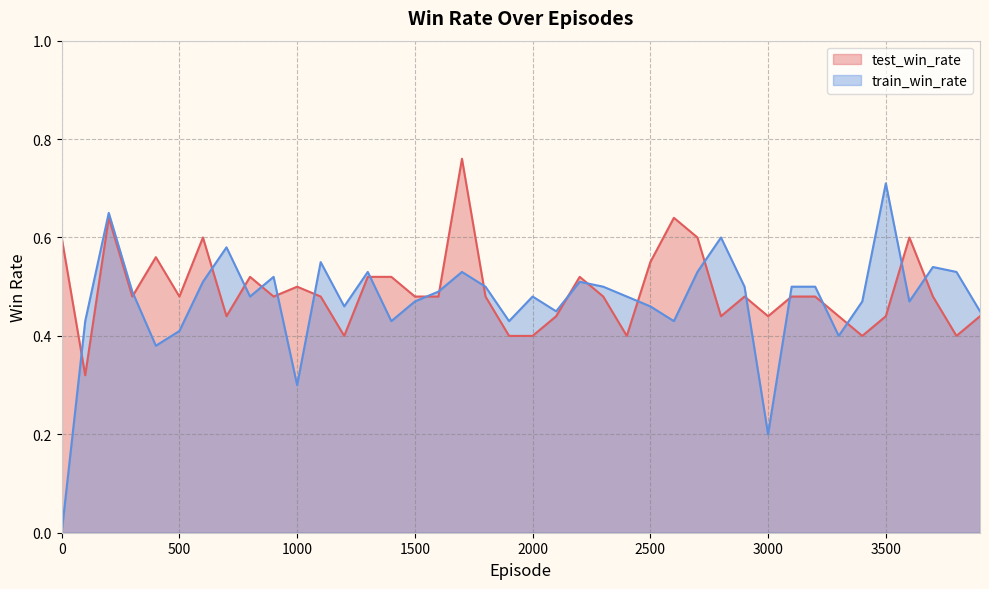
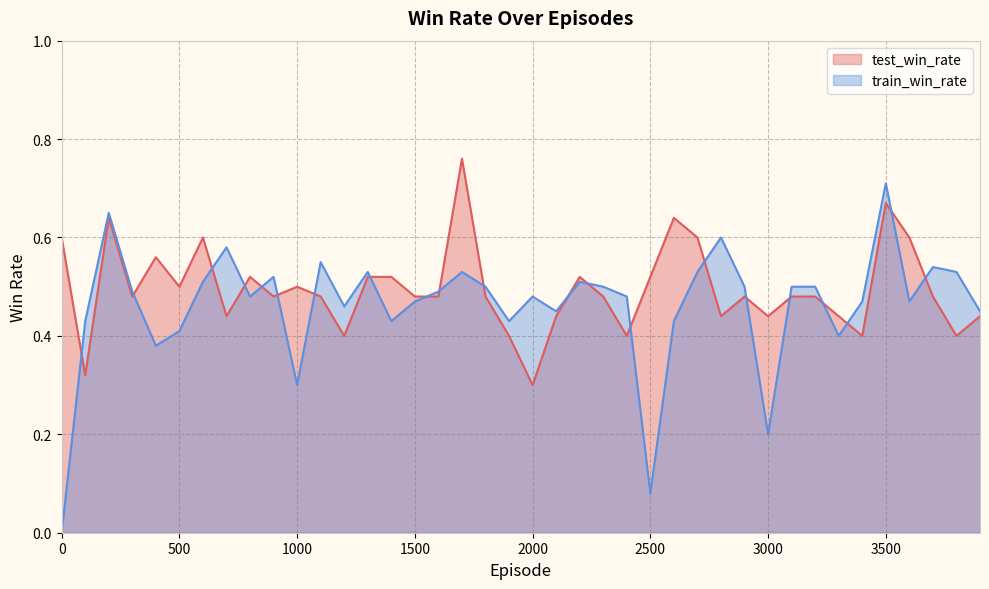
test_win_rate, 500: 0.48 -> 0.50
test_win_rate, 2000: 0.4 -> 0.3
test_win_rate, 2500: 0.55 -> 0.52
train_win_rate, 2500: 0.46 -> 0.08
test_win_rate, 3500: 0.44 -> 0.67
